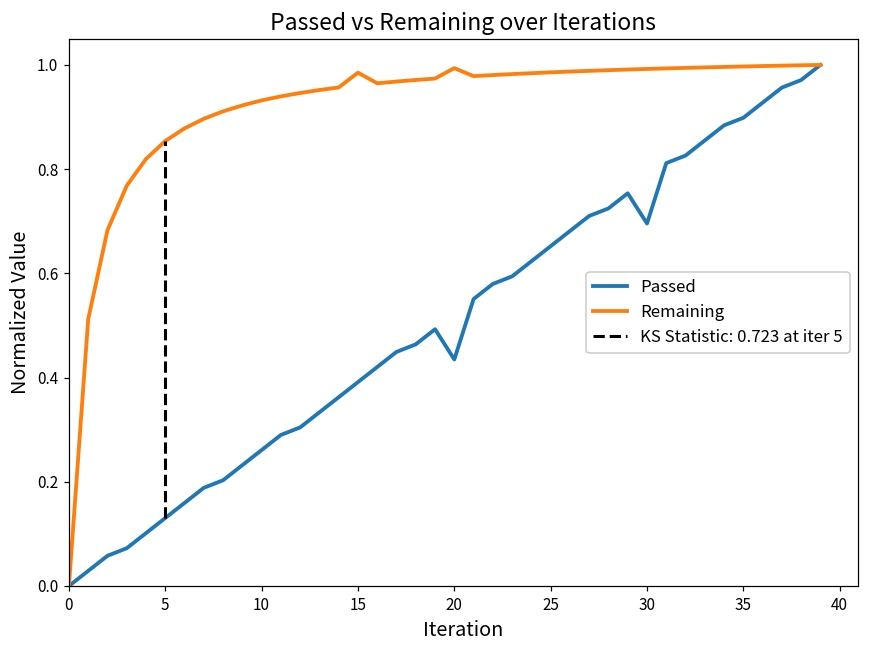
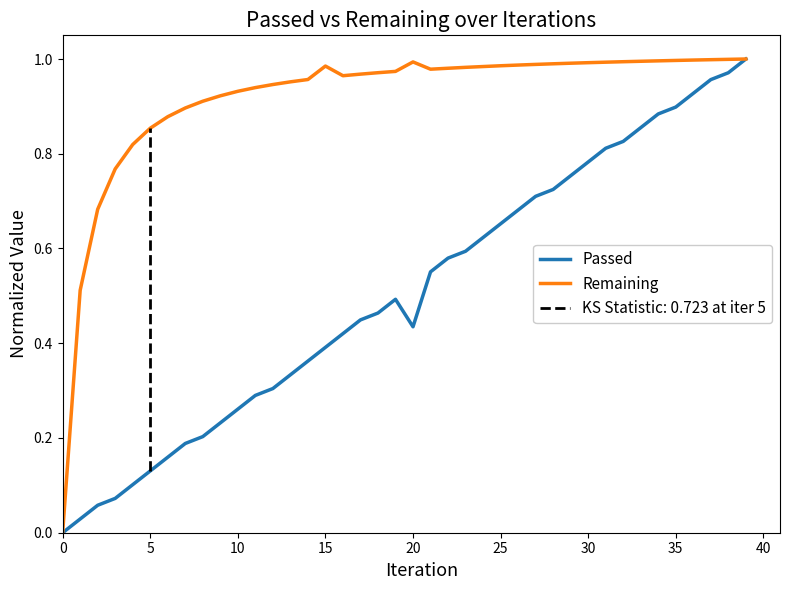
Passed, 30: 0.70 -> 0.78
